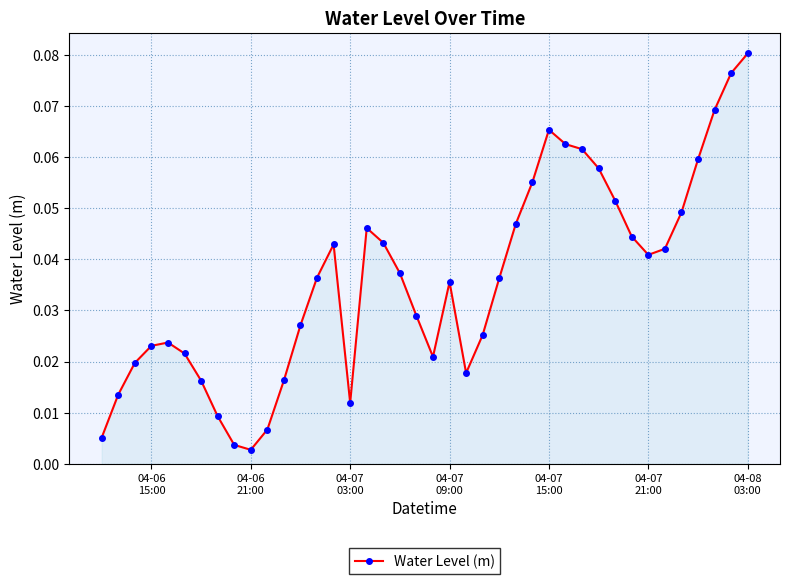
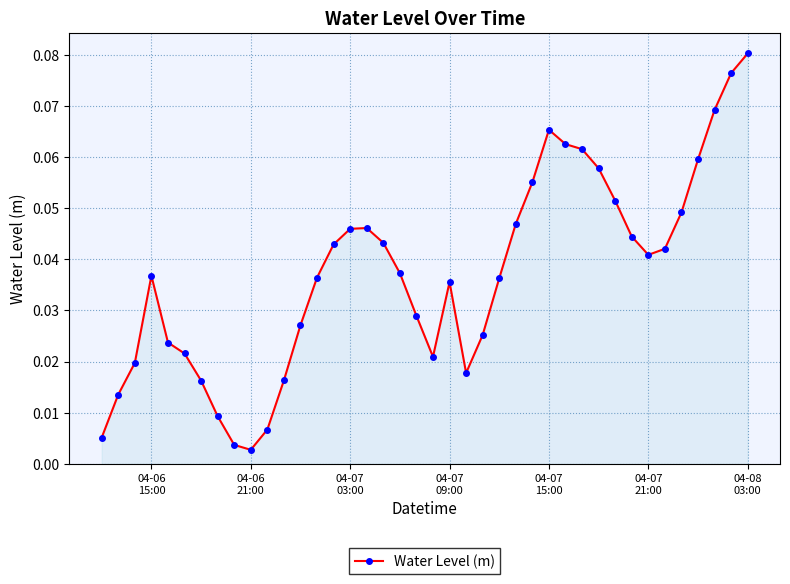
04-06 15:00: 0.023 -> 0.037
04-07 03:00: 0.012 -> 0.046
